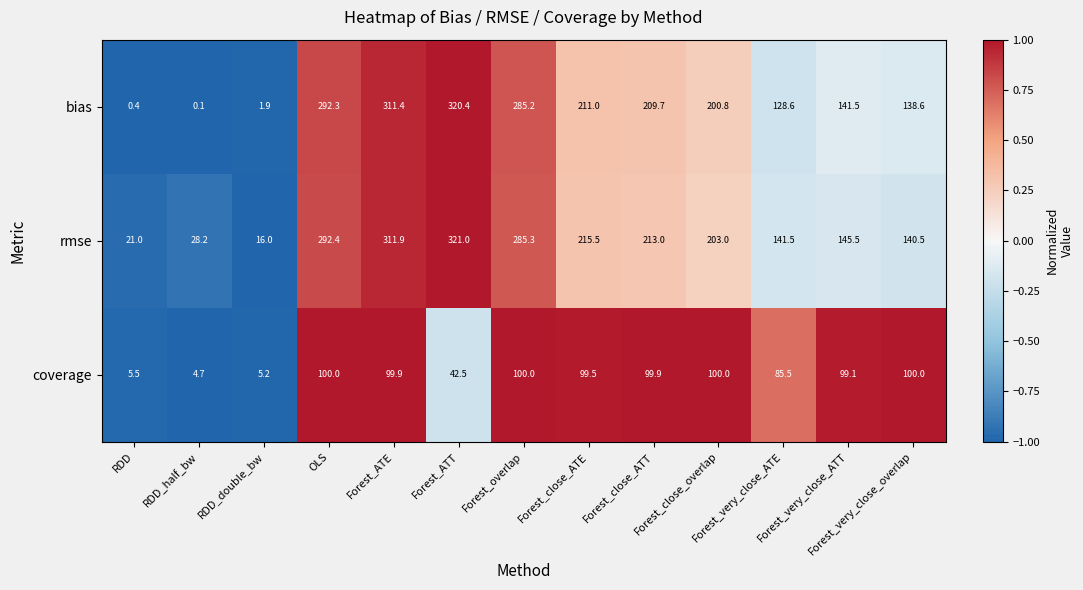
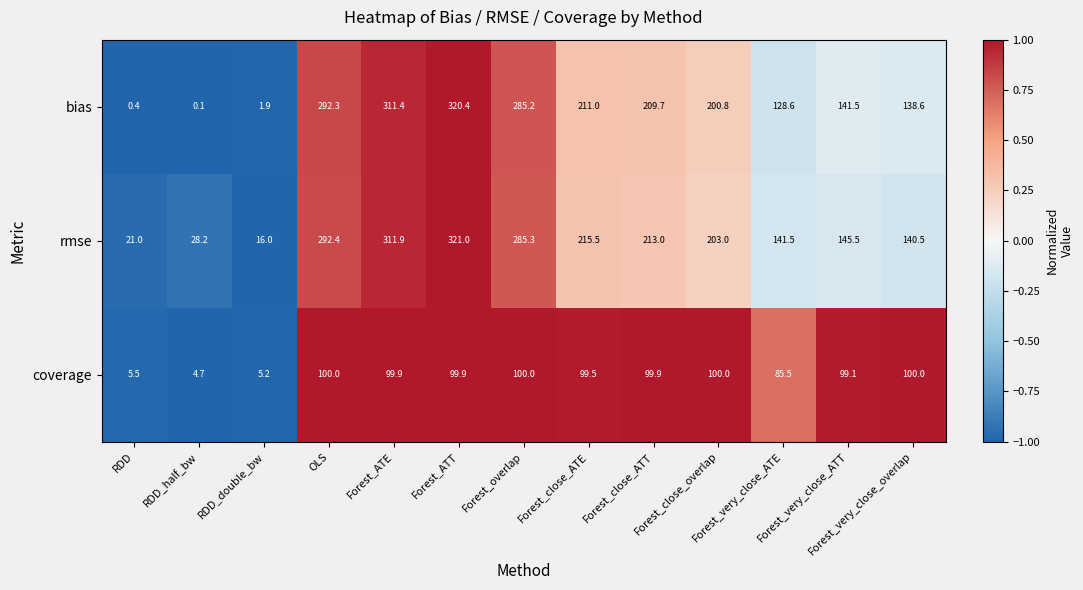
coverage, Forest_ATT: 42.5 -> 99.9
